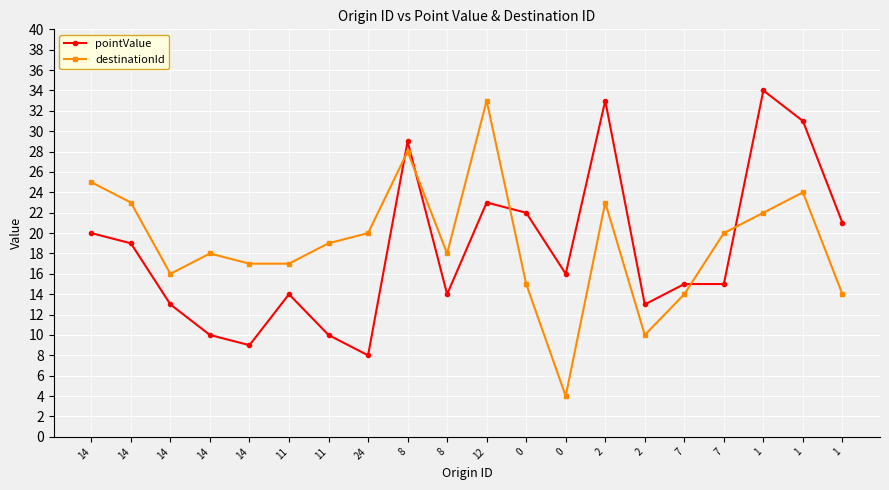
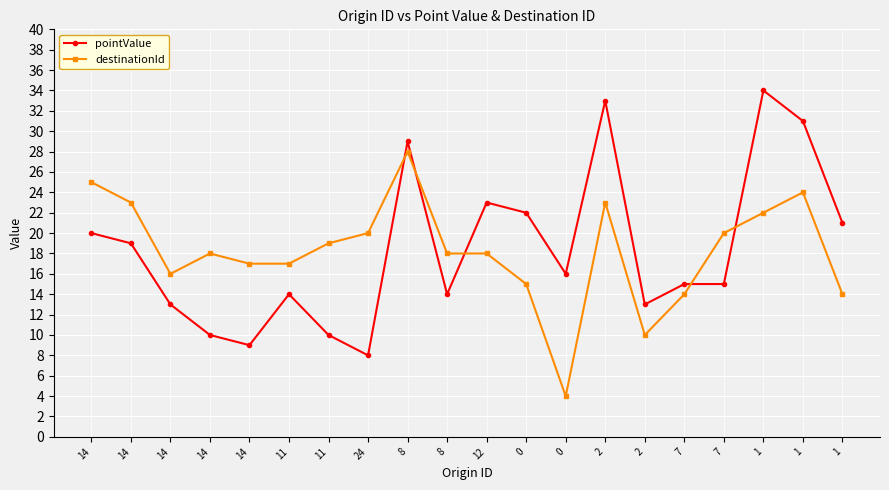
destinationId, 12: 33 -> 18
